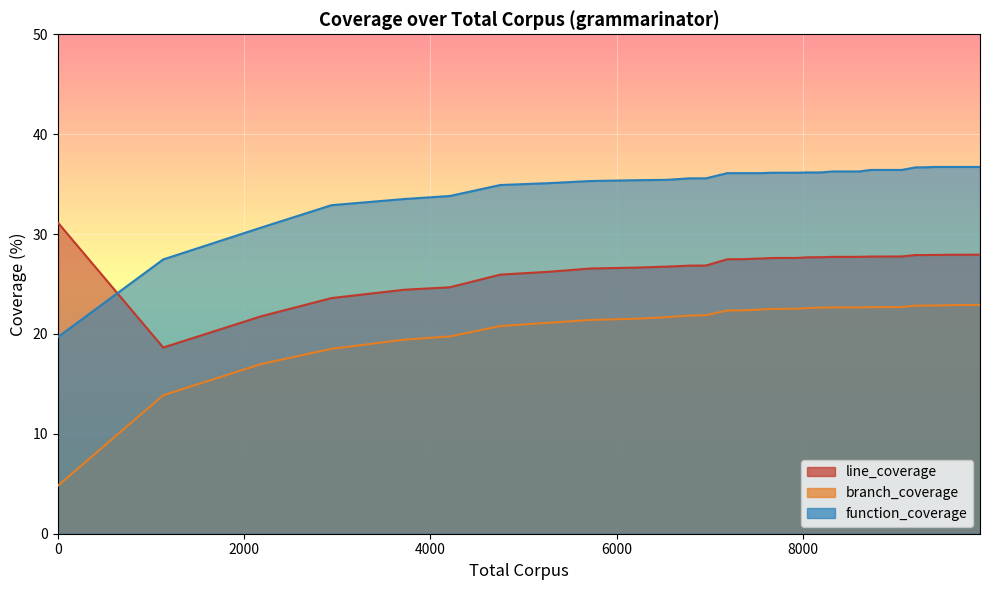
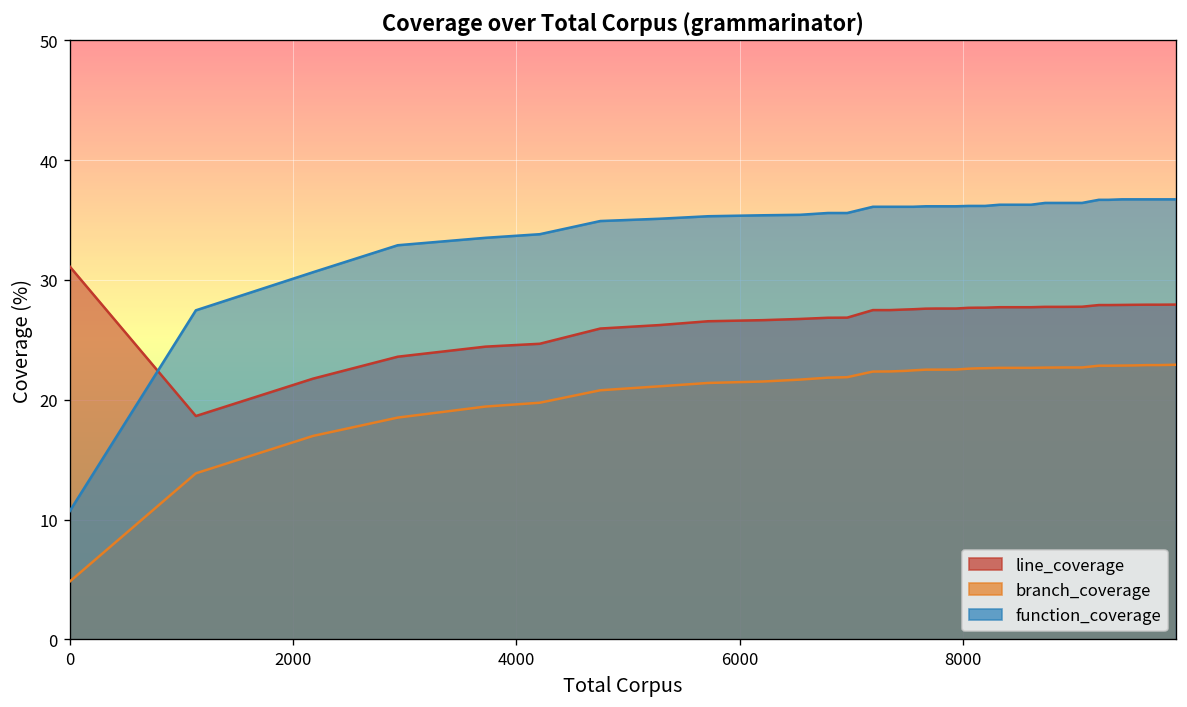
function_coverage, 0: 20 -> 11
